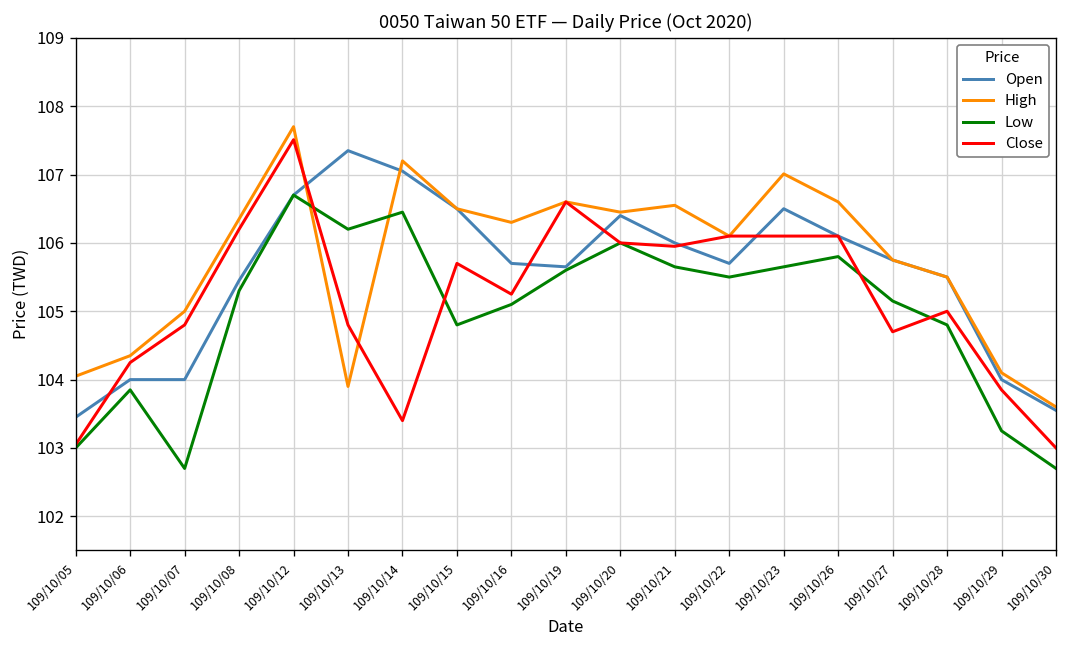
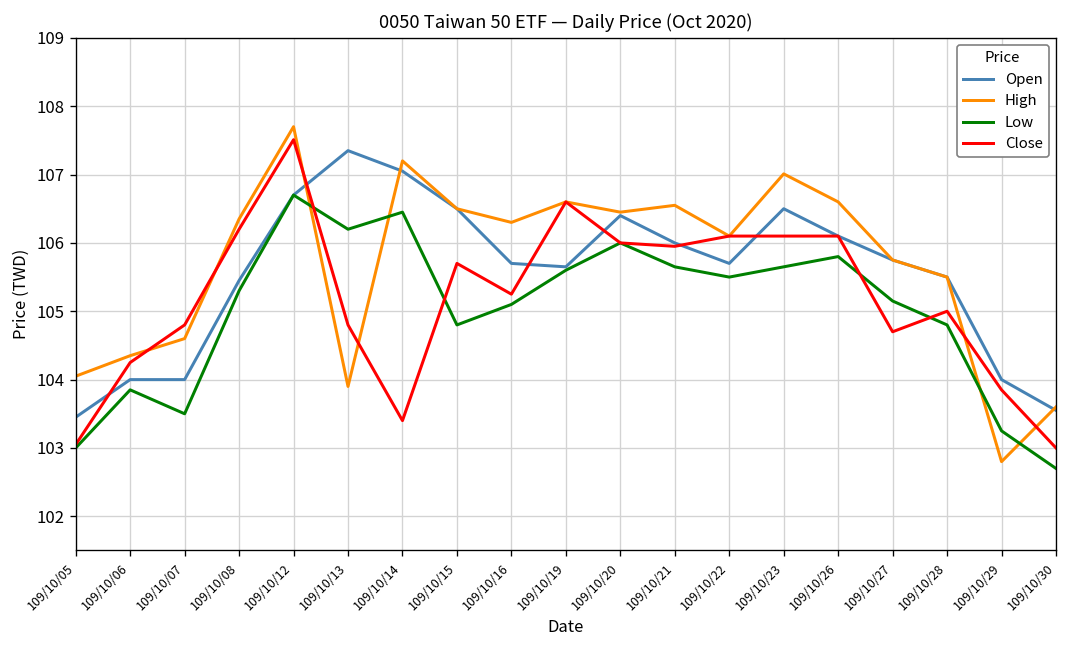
High, 109/10/07: 105.0 -> 104.6
Low, 109/10/07: 102.7 -> 103.5
High, 109/10/29: 104.1 -> 102.8
